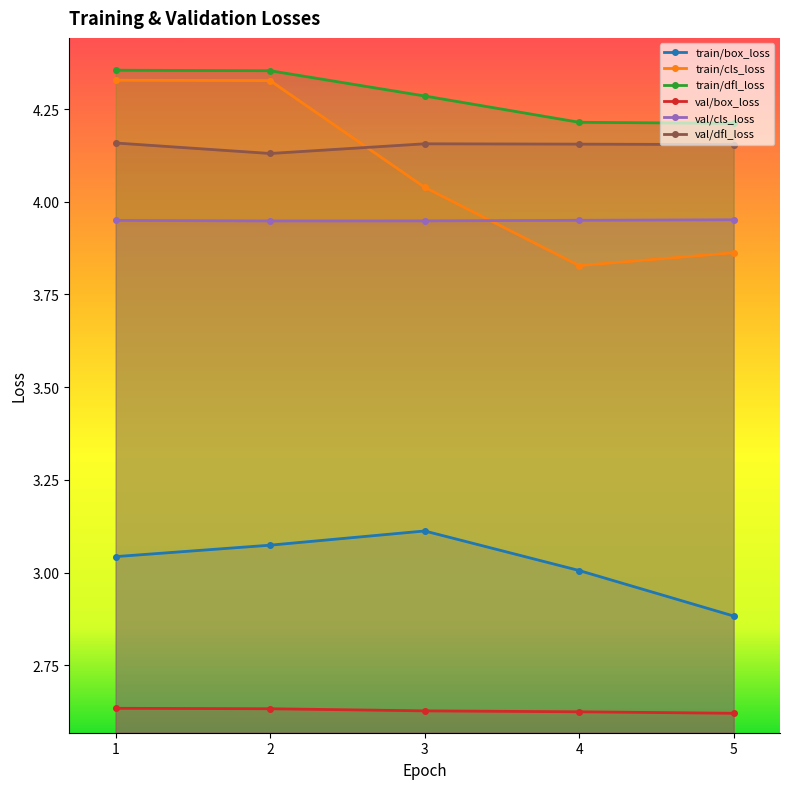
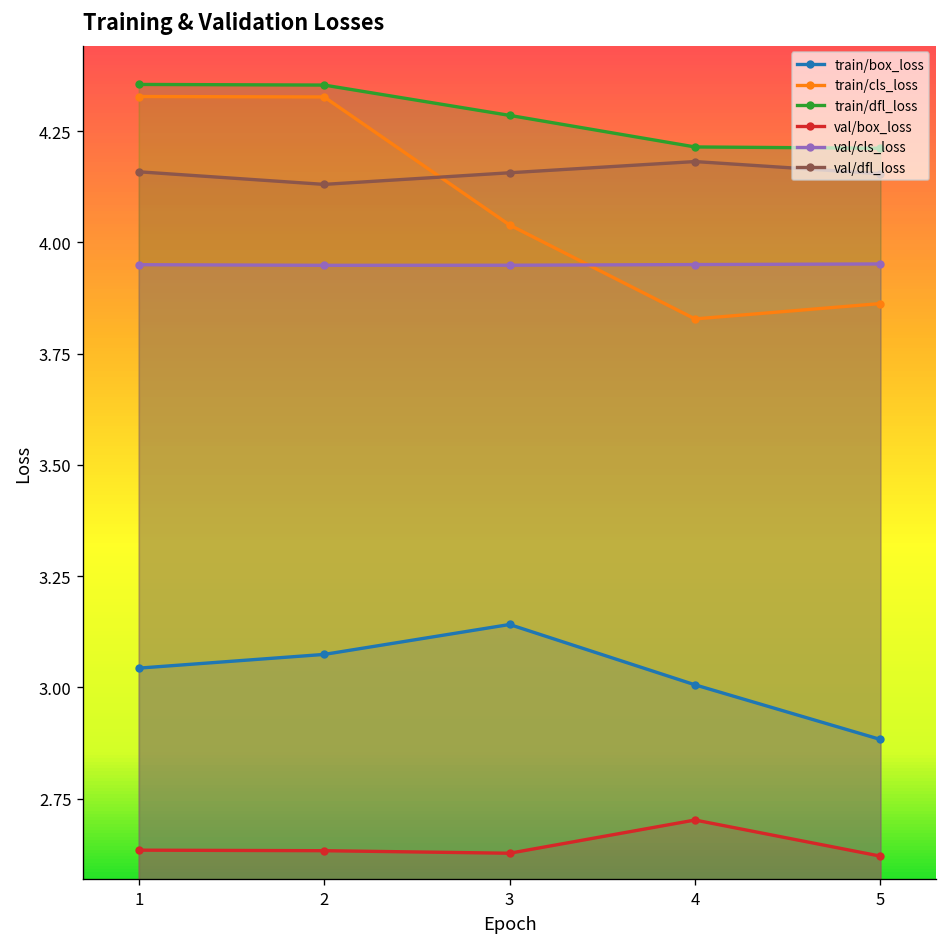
train/box_loss, 3: 3.11 -> 3.14
val/box_loss, 4: 2.63 -> 2.70
val/dfl_loss, 4: 4.16 -> 4.18
